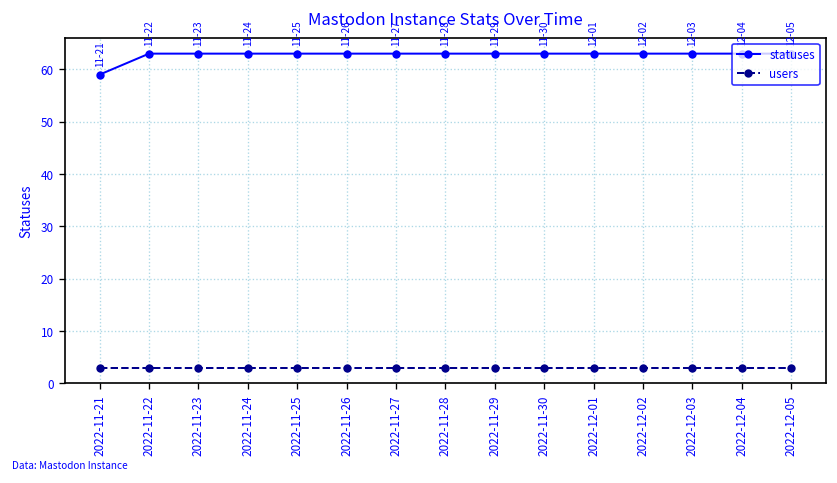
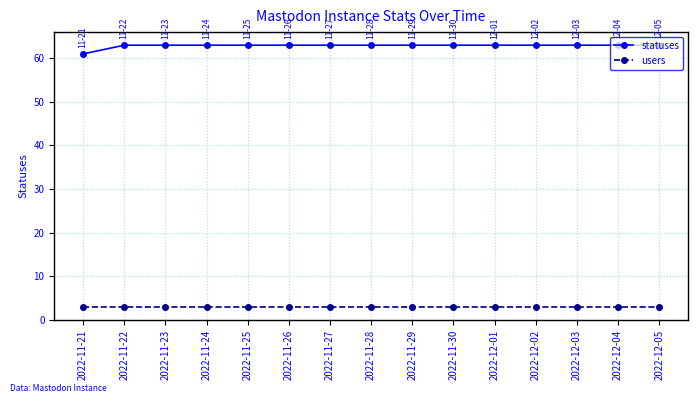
statuses, 2022-11-21: 59 -> 61
